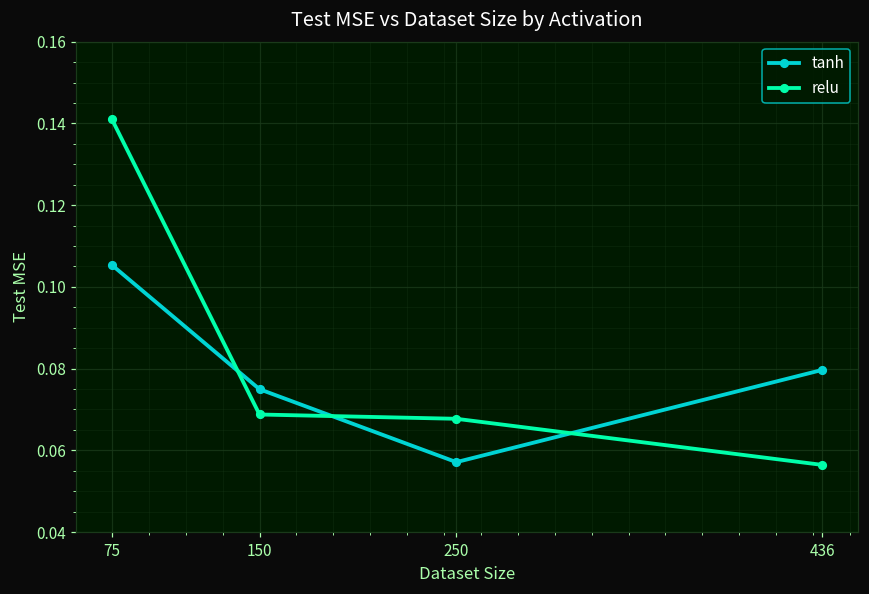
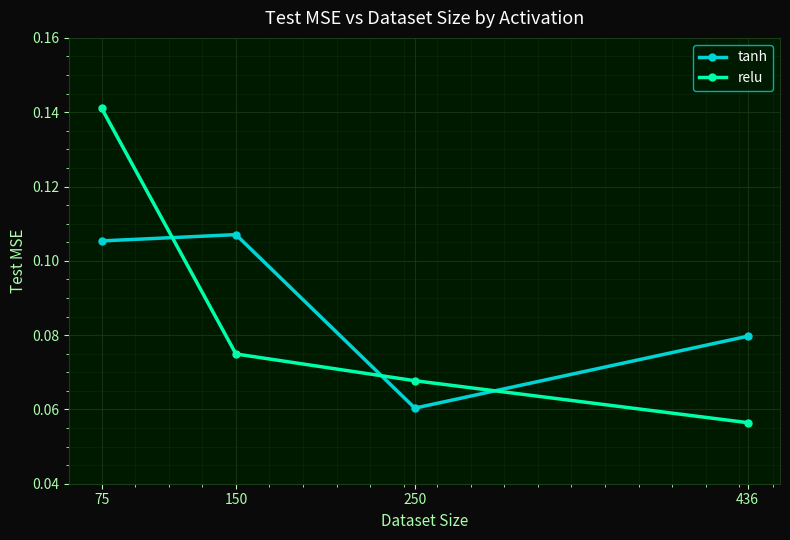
tanh, 150: 0.075 -> 0.107
relu, 150: 0.069 -> 0.075
tanh, 250: 0.057 -> 0.060
